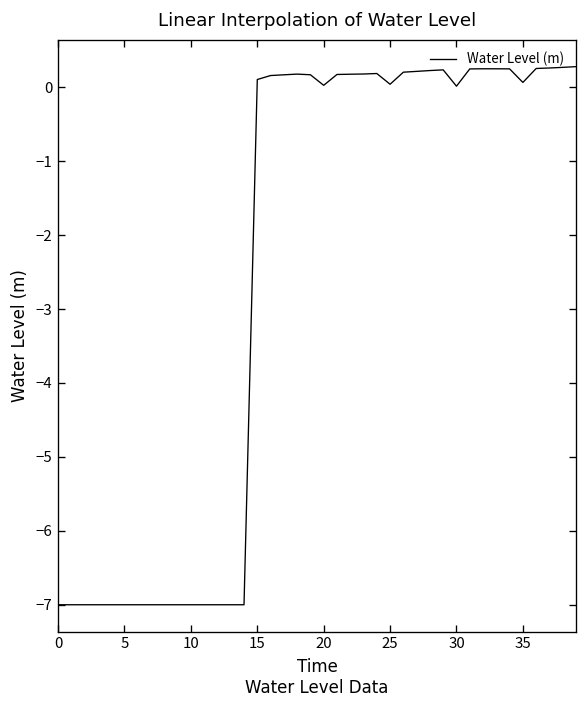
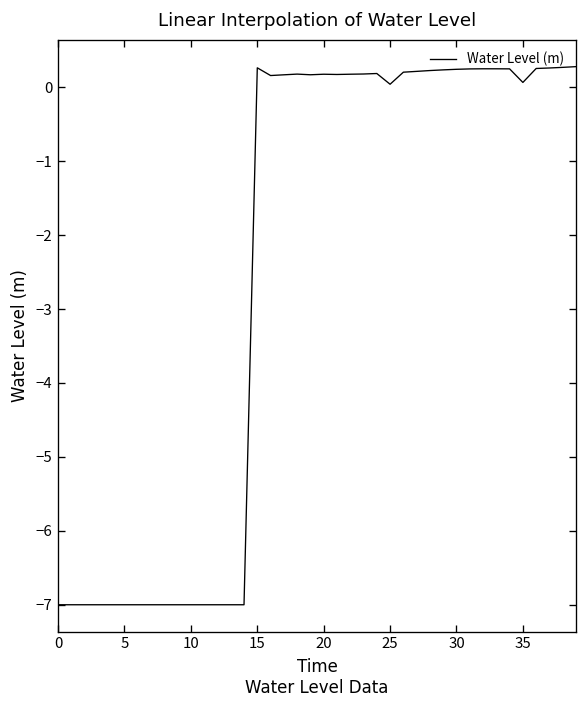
15: 0.1 -> 0.3
20: 0.0 -> 0.2
30: 0.0 -> 0.2
